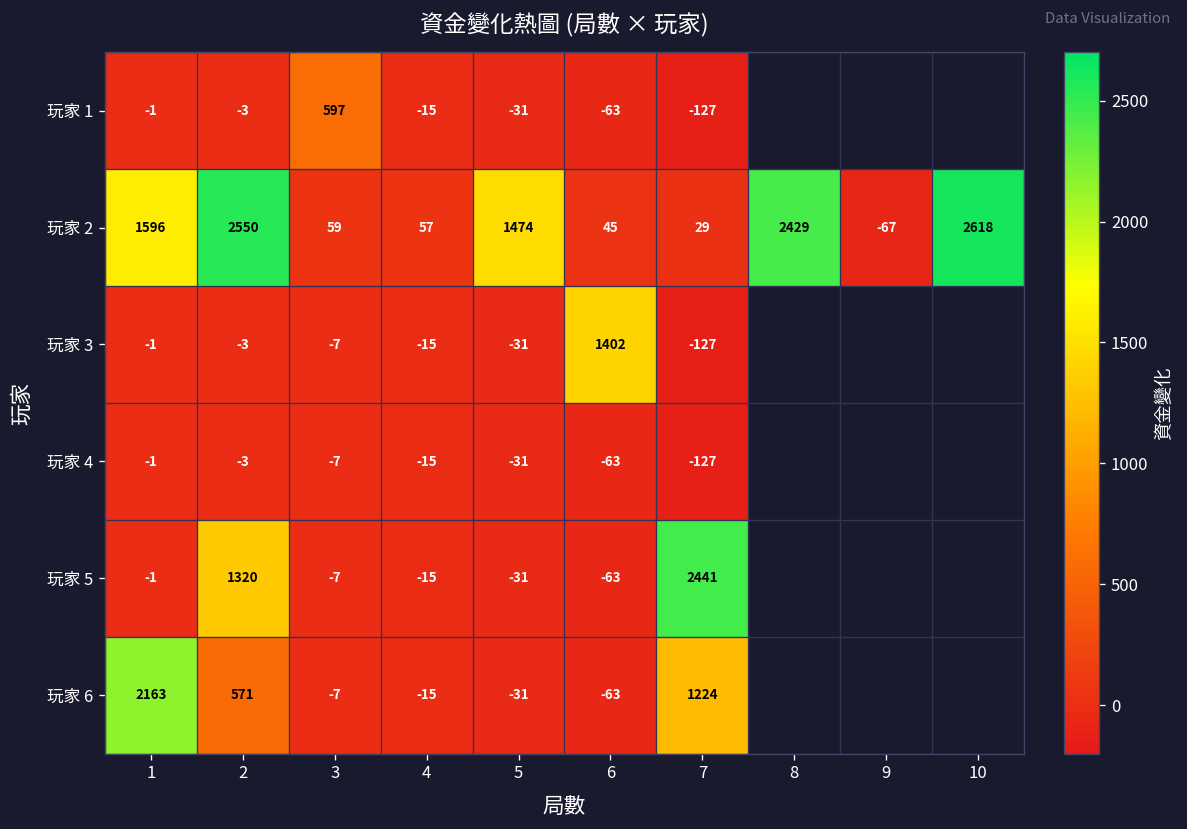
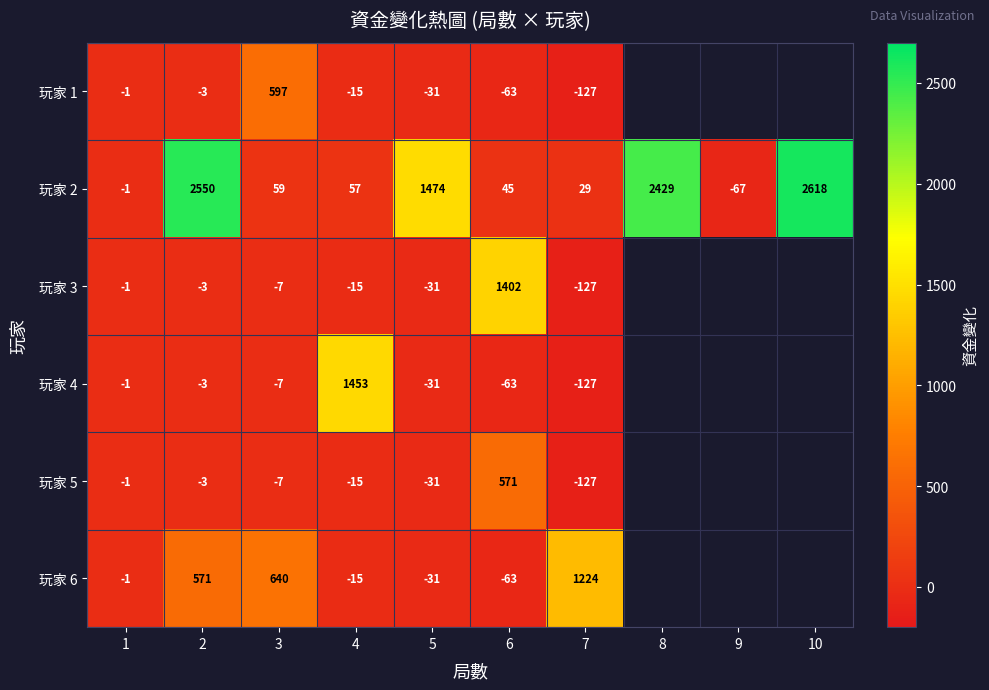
玩家 2, 1: 1596 -> -1
玩家 4, 4: -15 -> 1453
玩家 5, 2: 1320 -> -3
玩家 5, 6: -63 -> 571
玩家 5, 7: 2441 -> -127
玩家 6, 1: 2163 -> -1
玩家 6, 3: -7 -> 640
